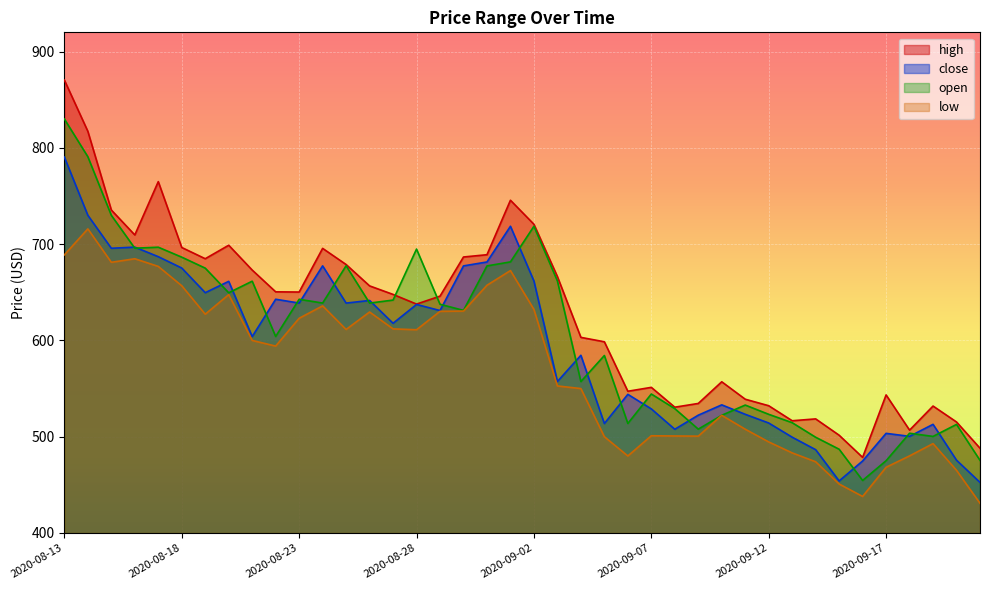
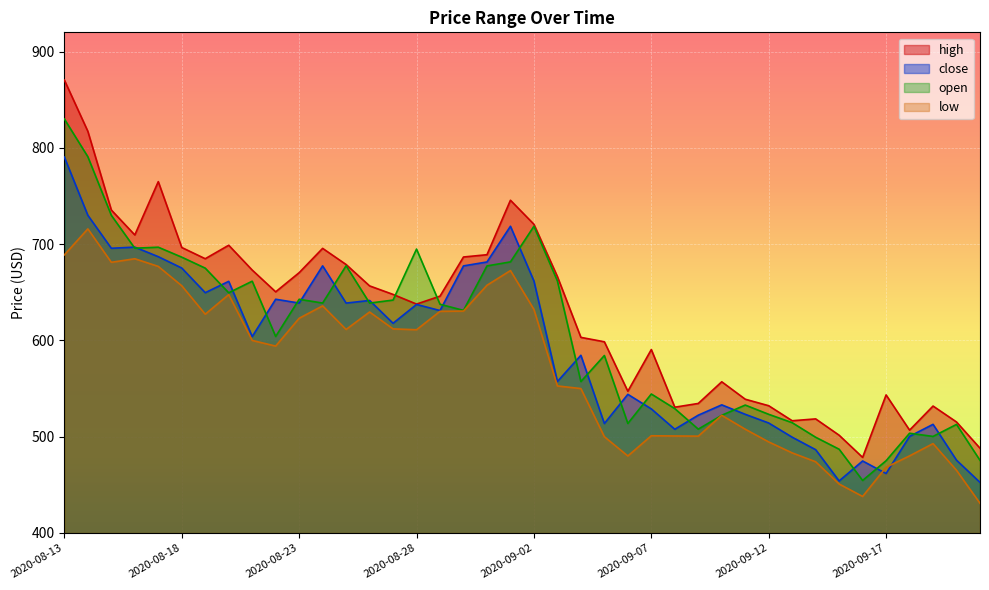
high, 2020-08-23: 650 -> 670
high, 2020-09-07: 550 -> 590
close, 2020-09-17: 500 -> 460
